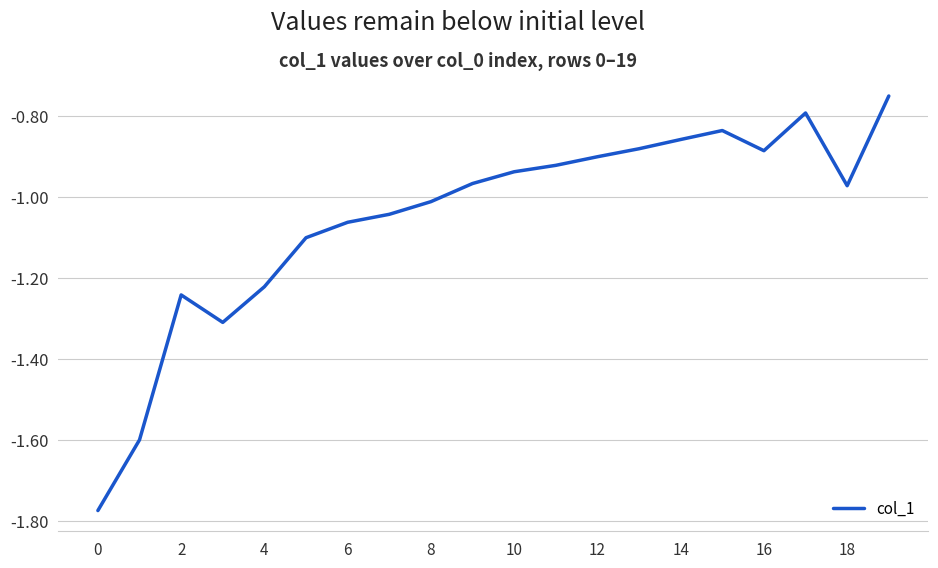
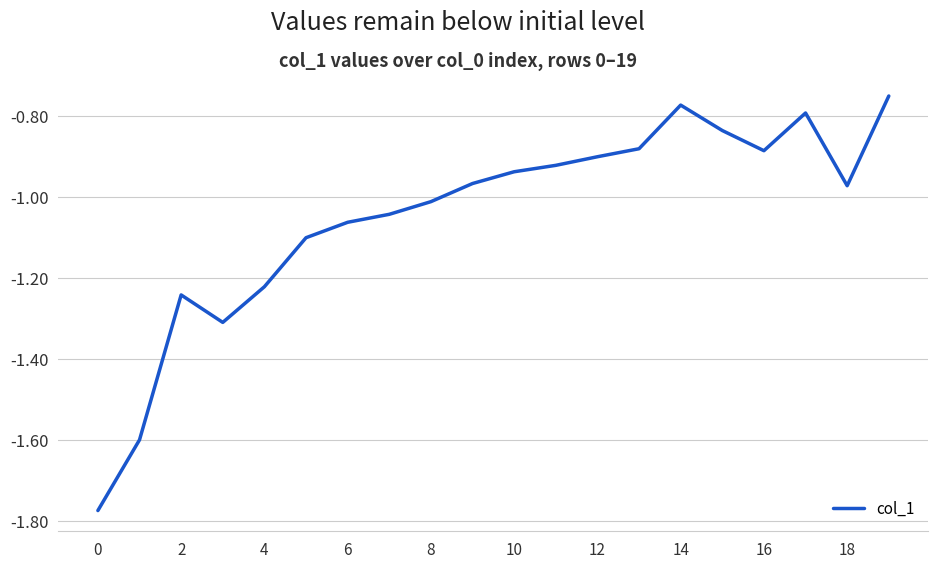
14: -0.86 -> -0.77
